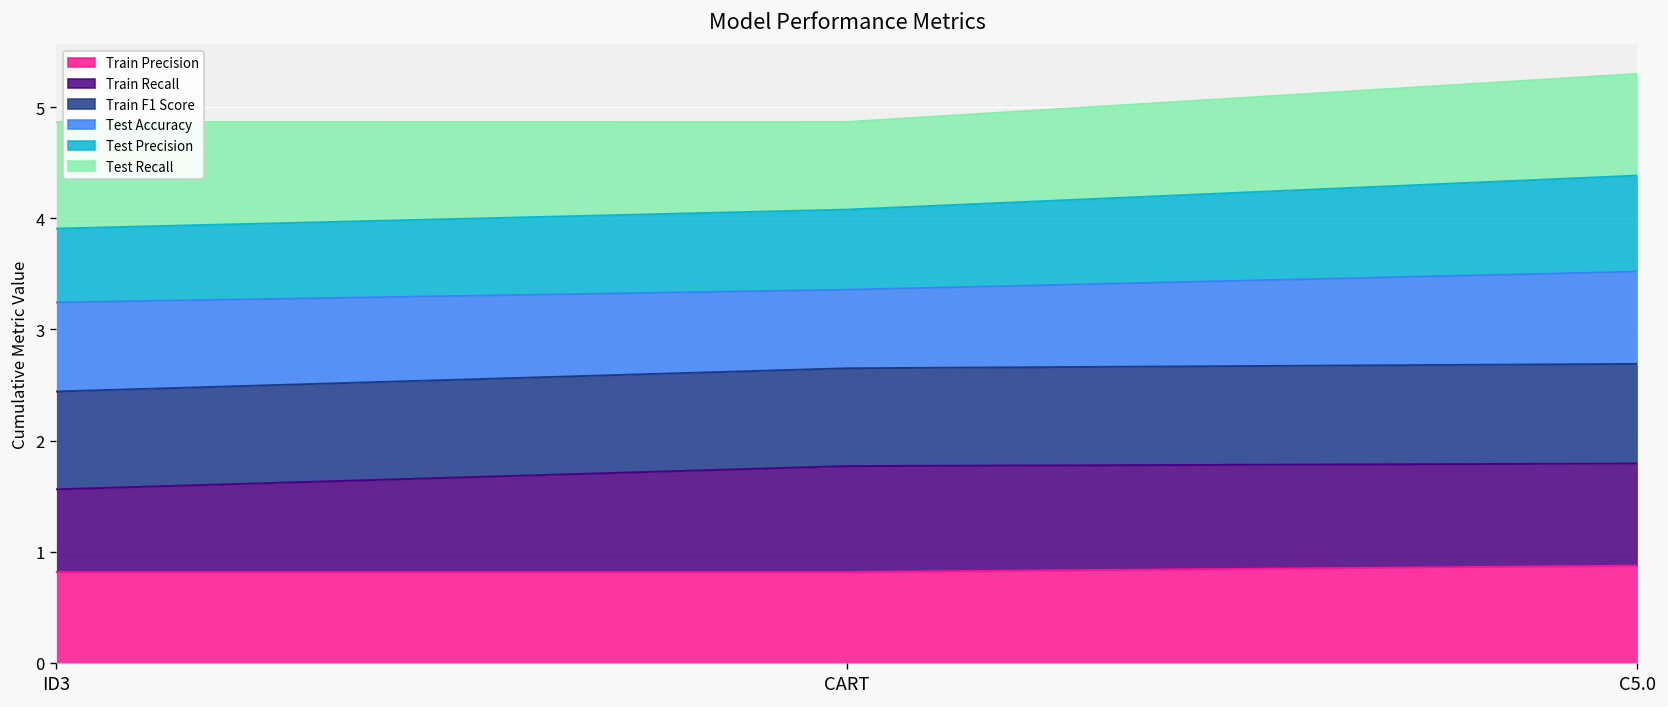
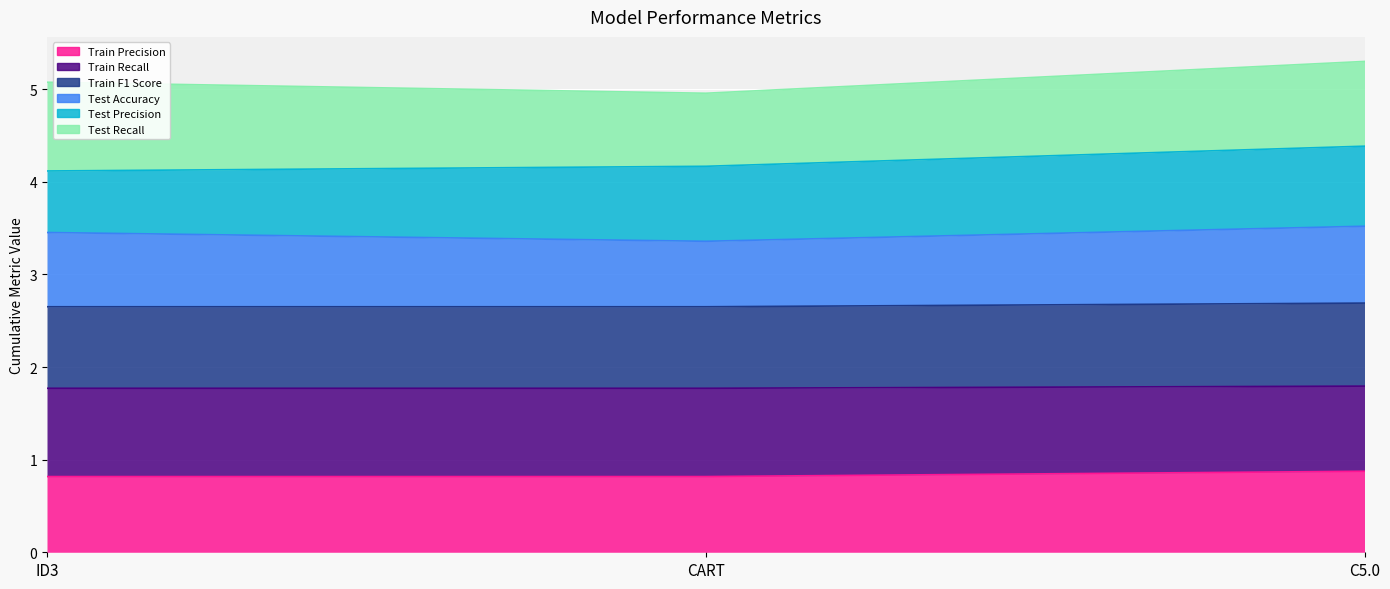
Train Recall, ID3: 0.7 -> 1.0
Test Precision, CART: 0.7 -> 0.8
